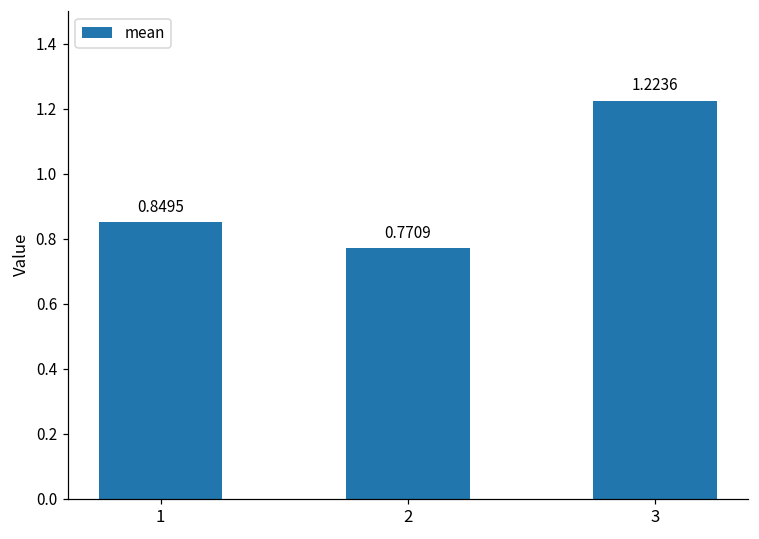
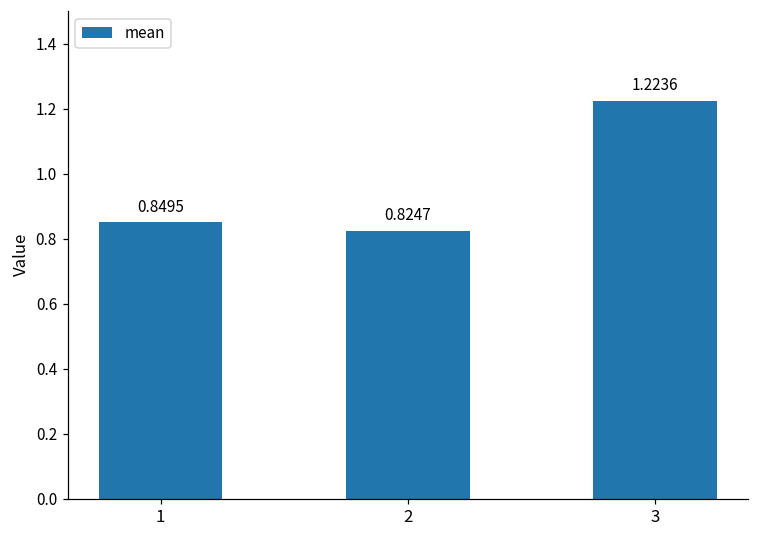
2: 0.7709 -> 0.8247
